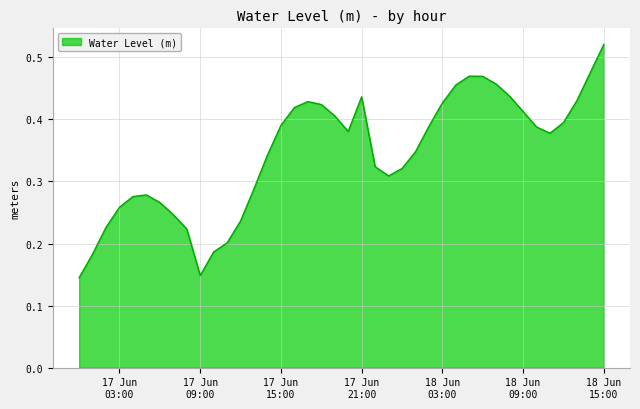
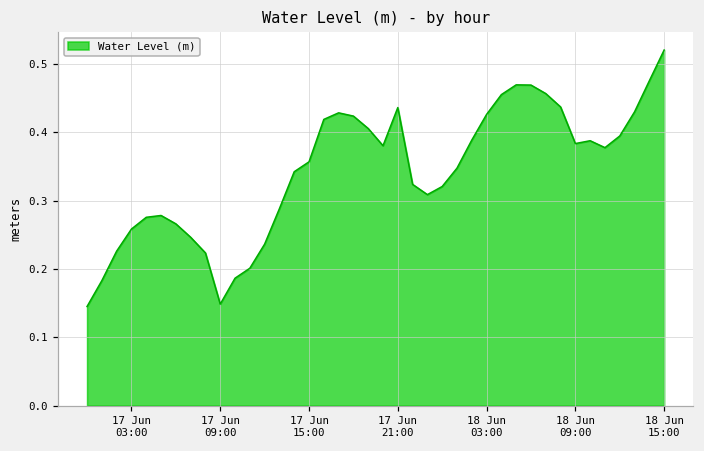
17 Jun 15:00: 0.39 -> 0.36
18 Jun 09:00: 0.41 -> 0.38
